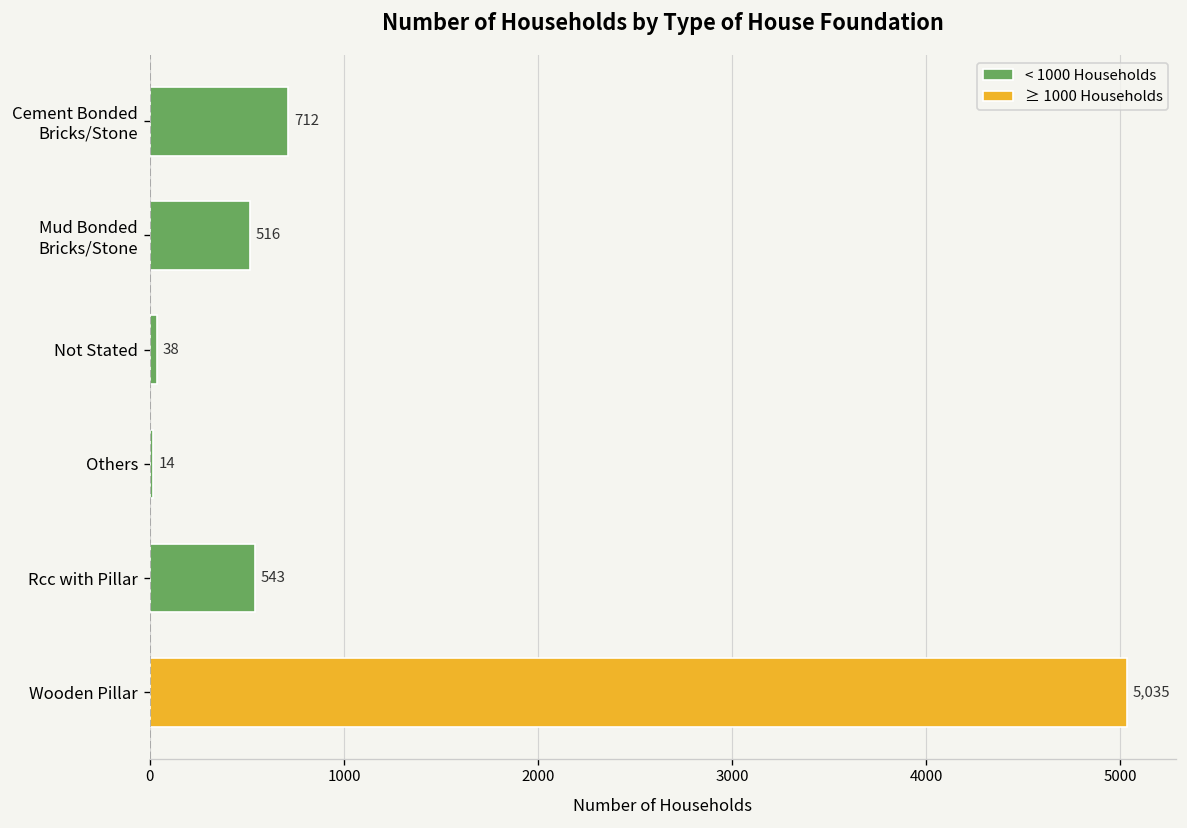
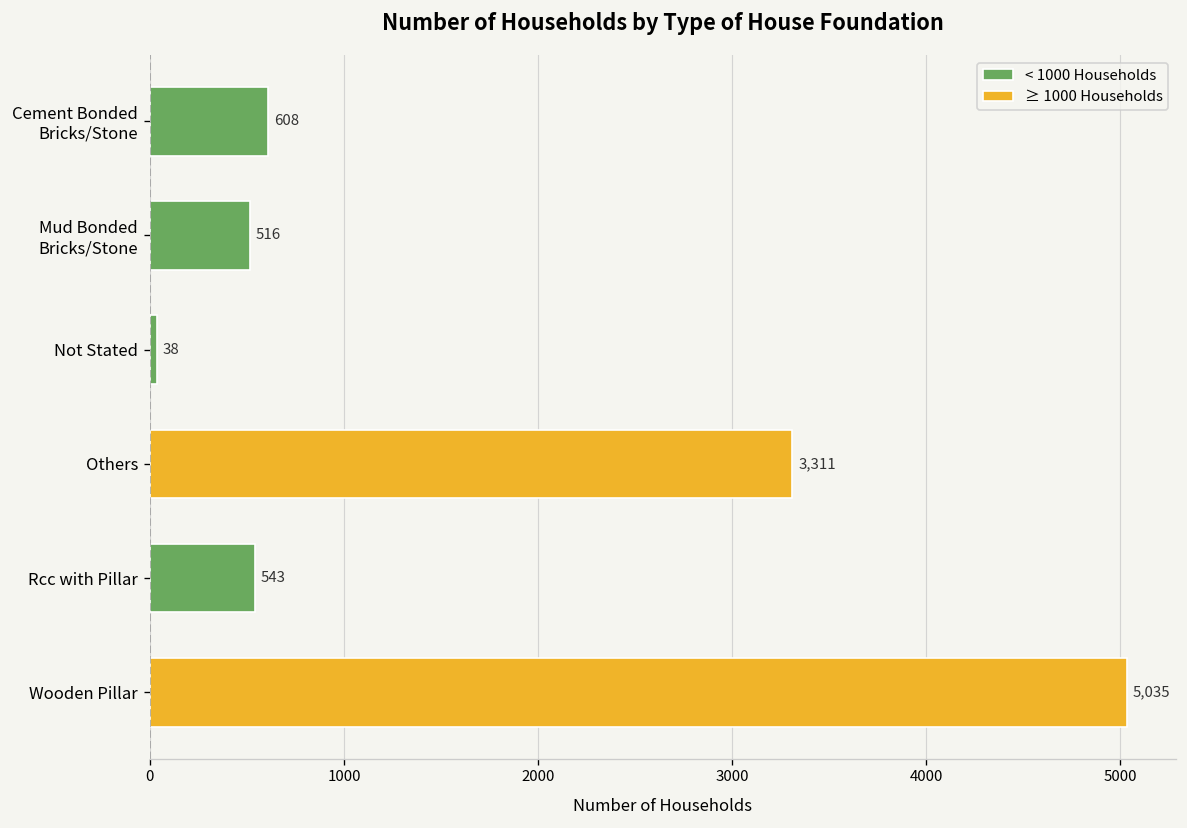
Cement Bonded Bricks/Stone: 712 -> 608
Others: 14 -> 3,311
